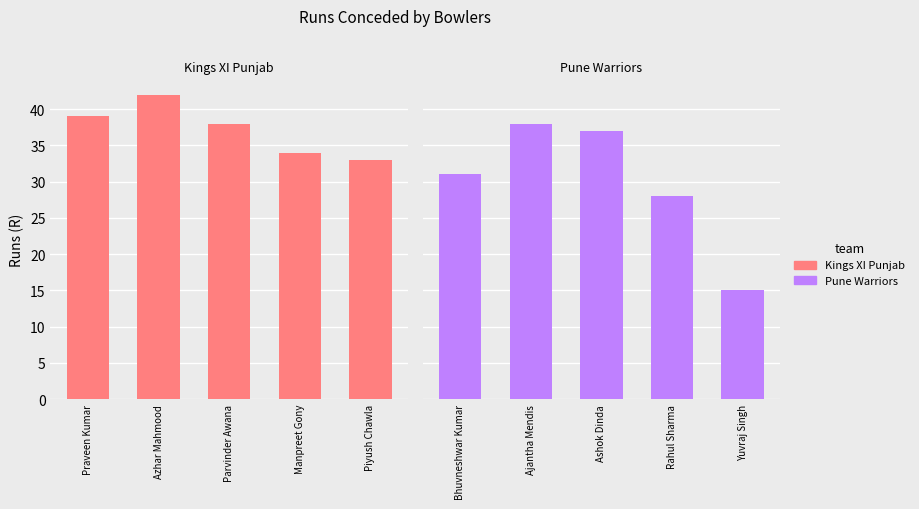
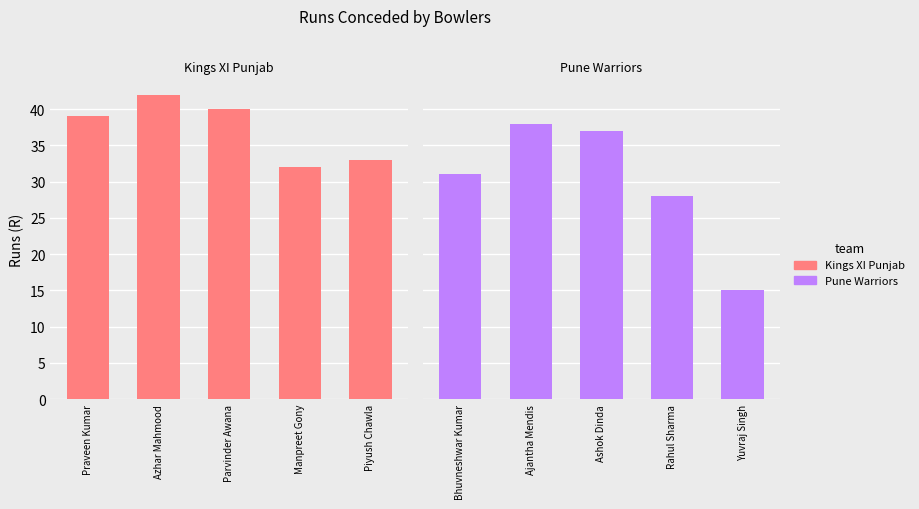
Kings XI Punjab, Parvinder Awana: 38 -> 40
Kings XI Punjab, Manpreet Gony: 34 -> 32
